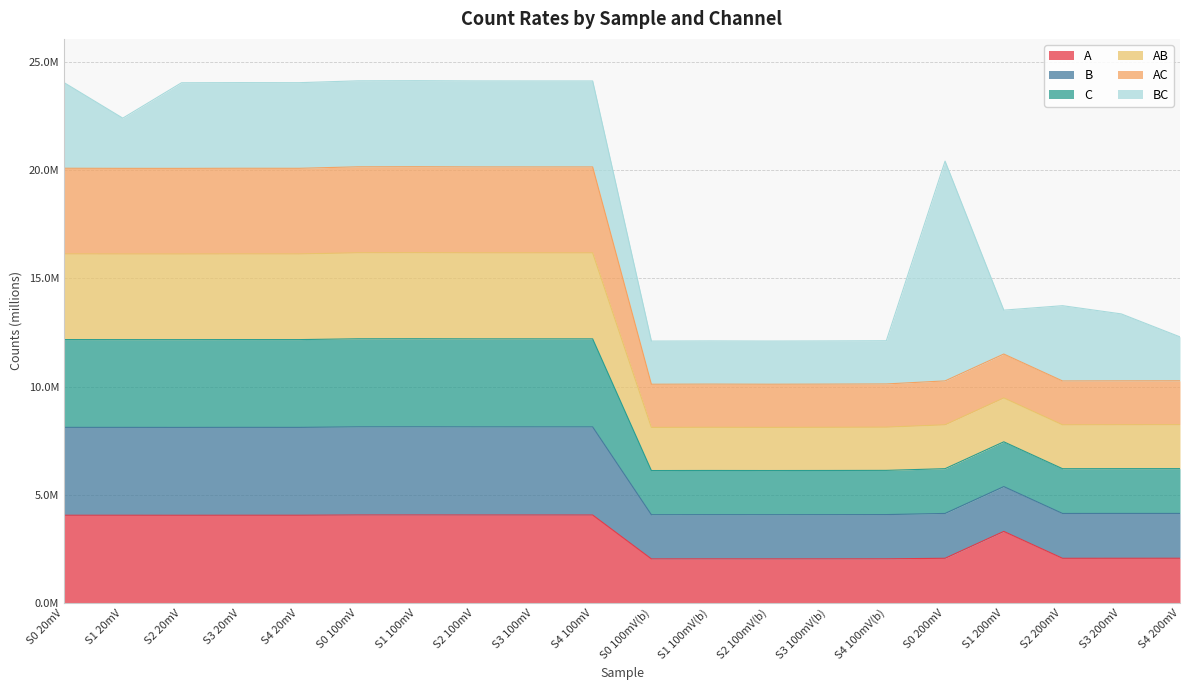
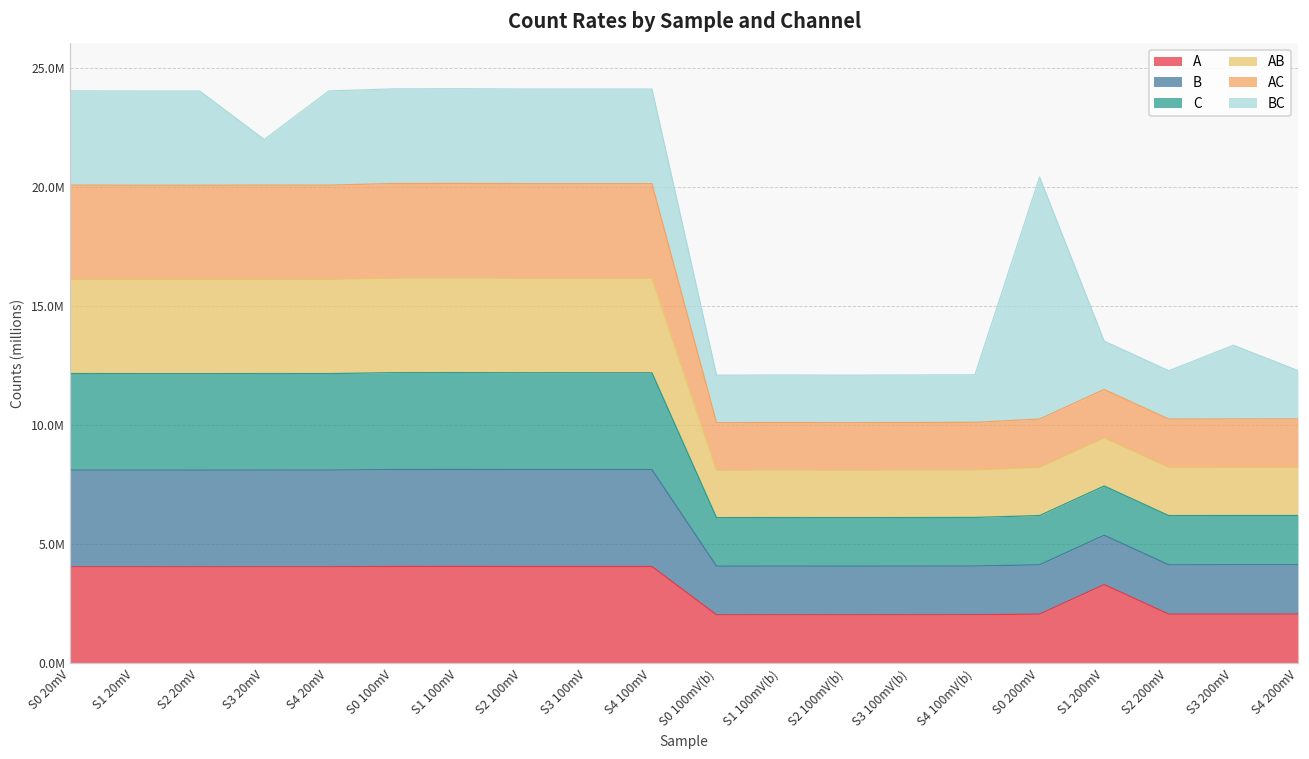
BC, S1 20mV: 2300000 -> 4000000
BC, S3 20mV: 4000000 -> 1900000
BC, S2 200mV: 3500000 -> 2000000
